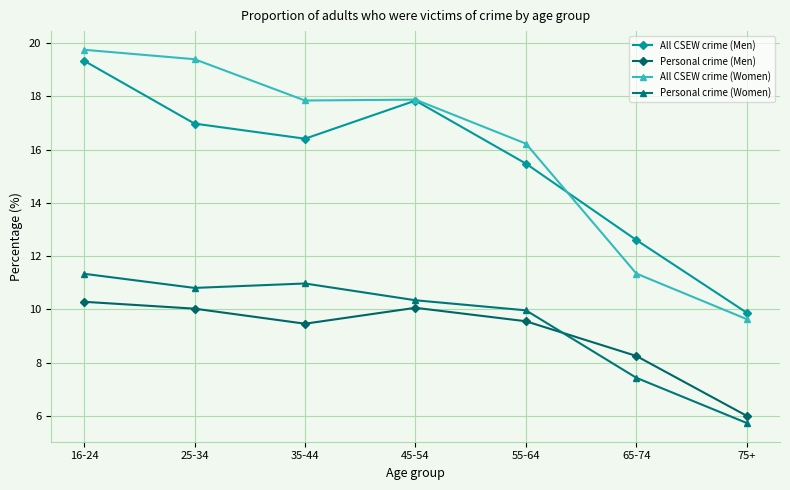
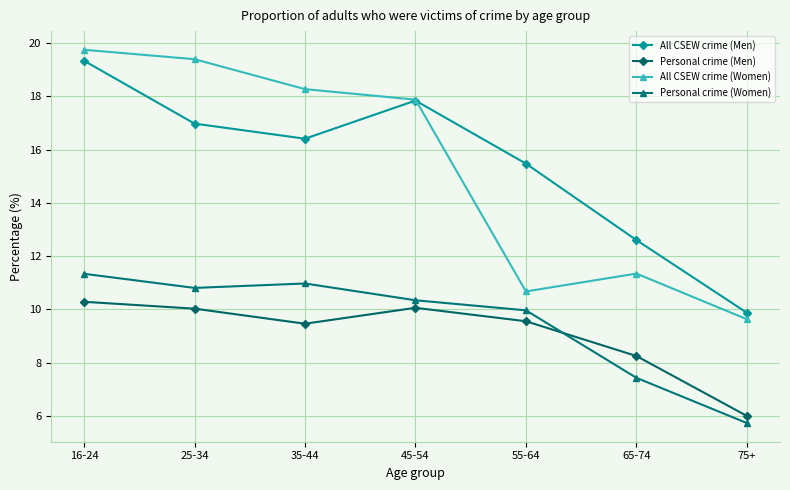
All CSEW crime (Women), 35-44: 17.8 -> 18.3
All CSEW crime (Women), 55-64: 16.2 -> 10.7
